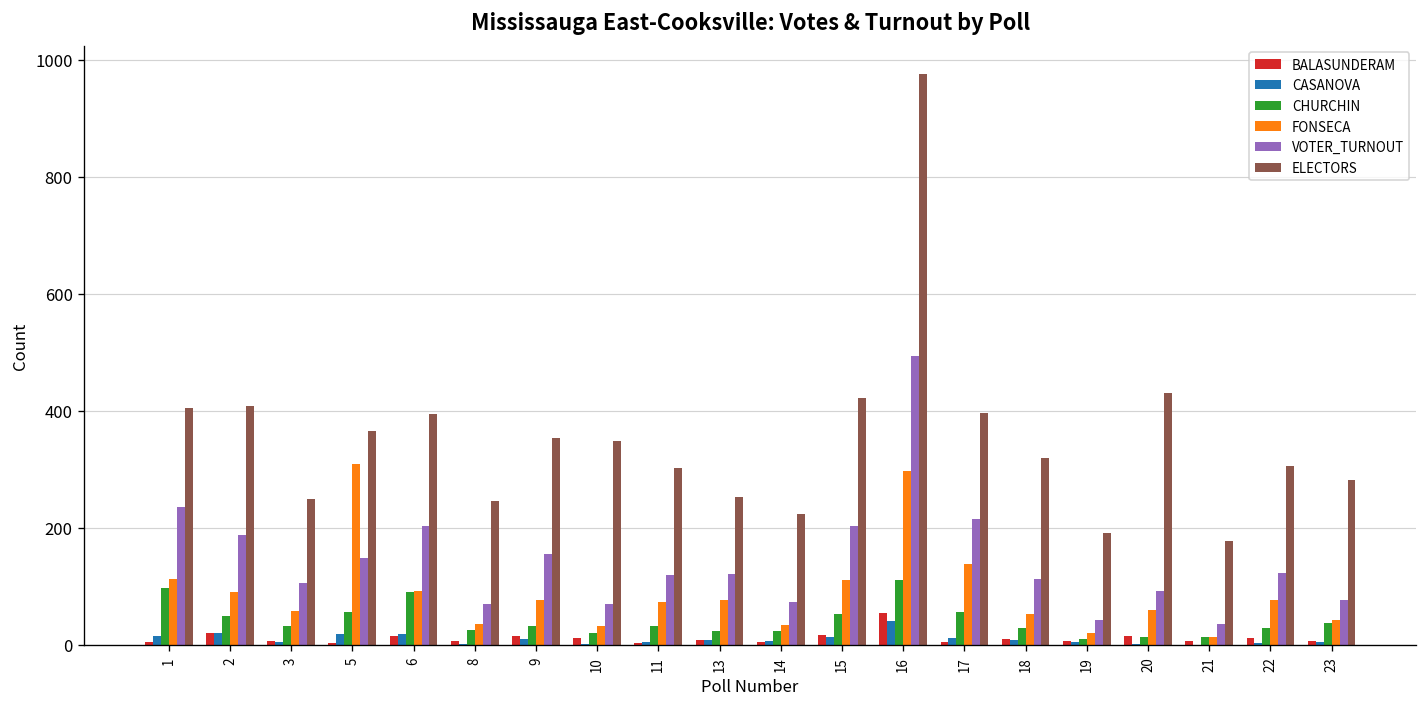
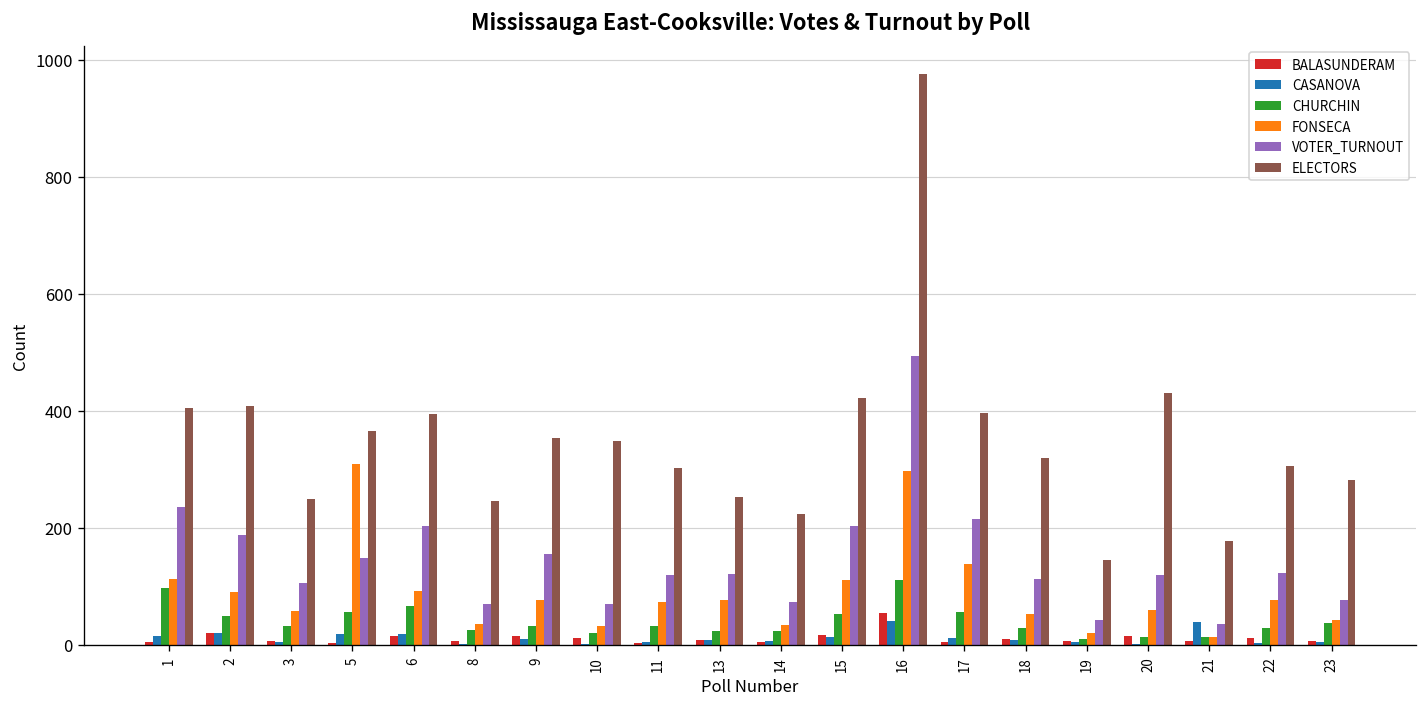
CHURCHIN, 6: 90 -> 70
ELECTORS, 19: 190 -> 150
VOTER_TURNOUT, 20: 90 -> 120
CASANOVA, 21: 0 -> 40
